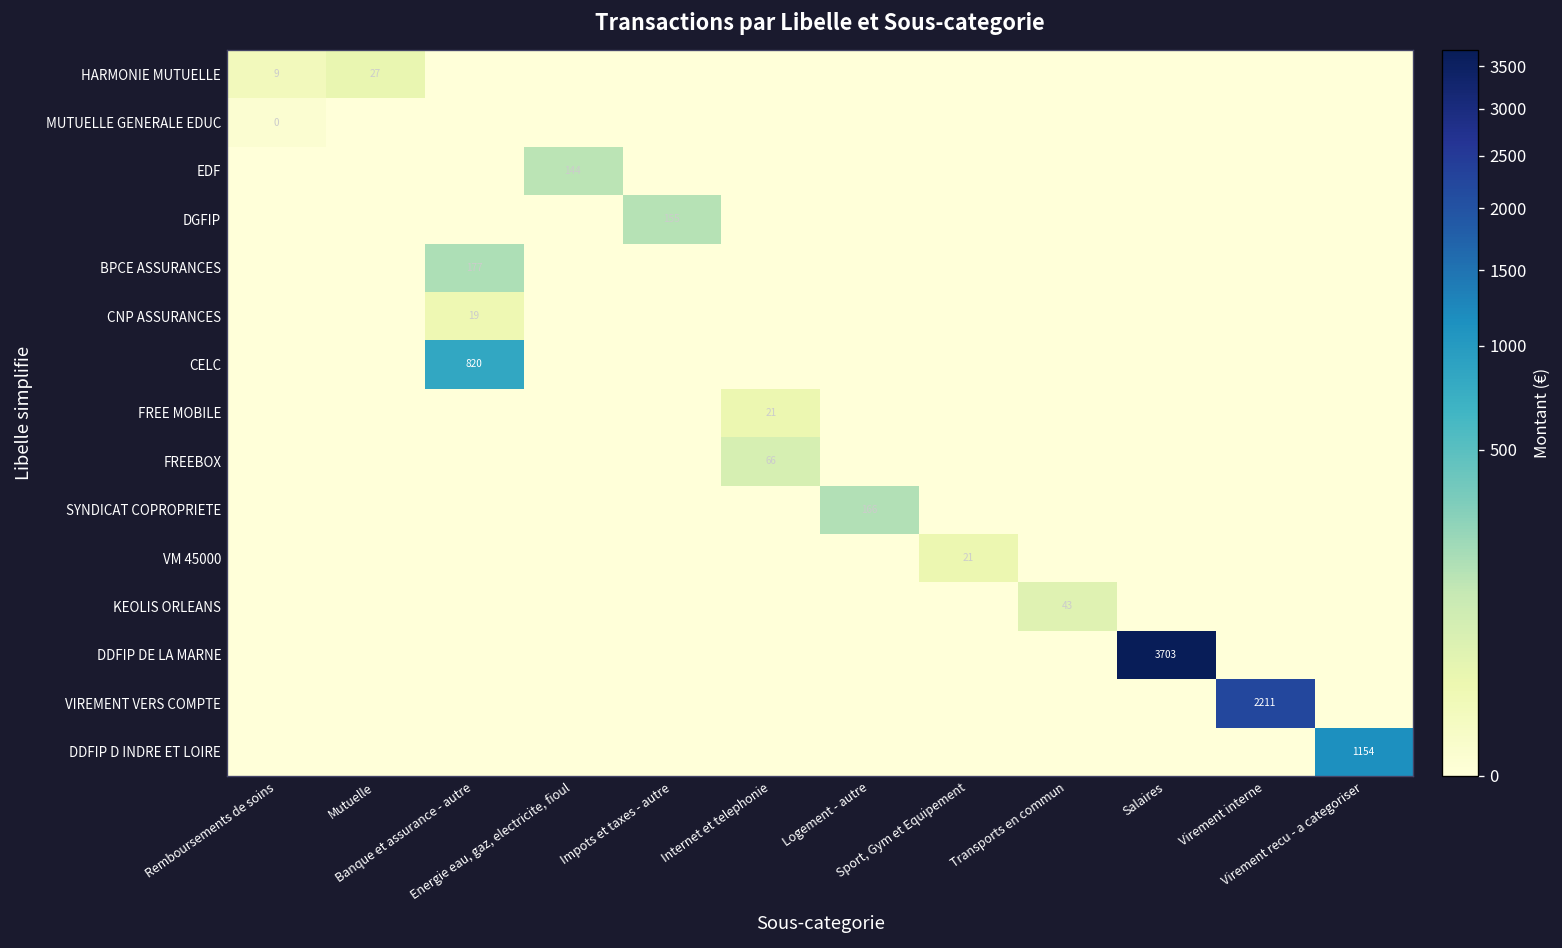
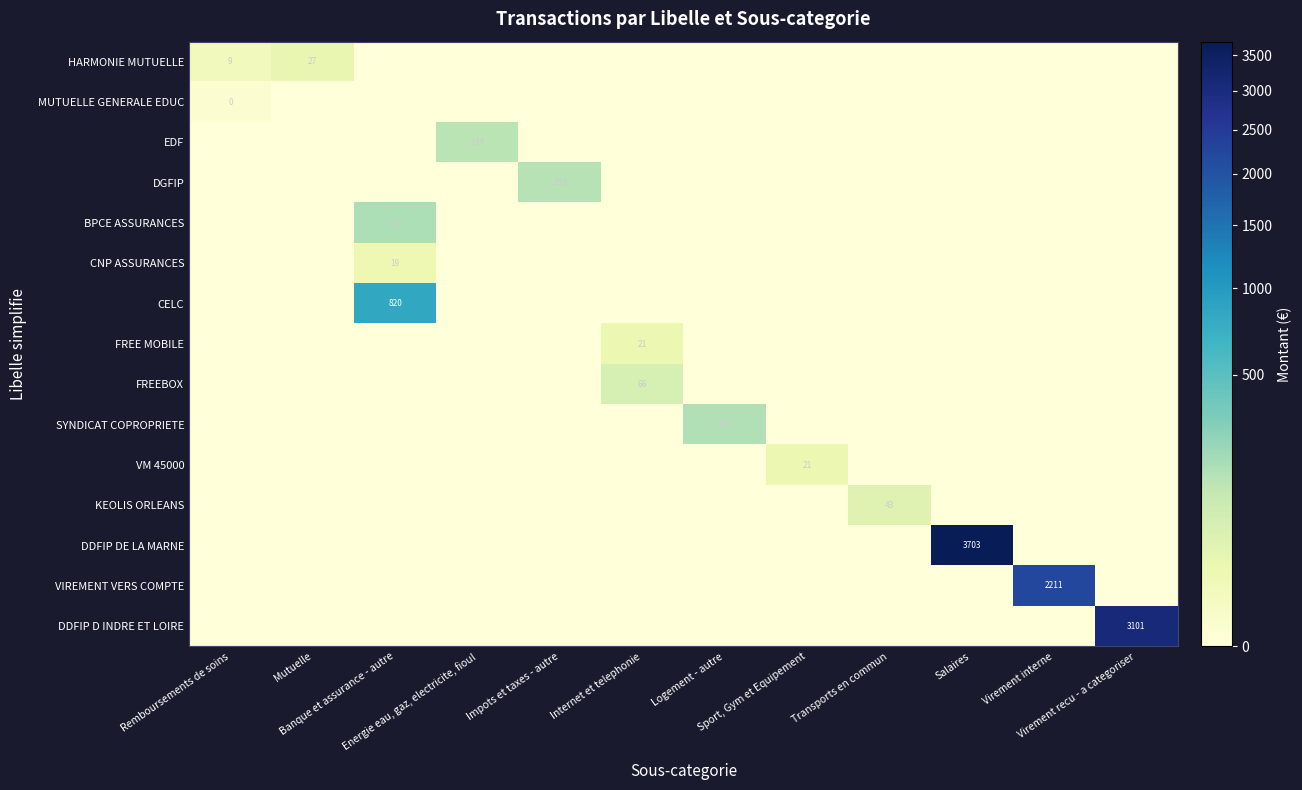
DDFIP D INDRE ET LOIRE, Virement recu - a categoriser: 1154 -> 3101
